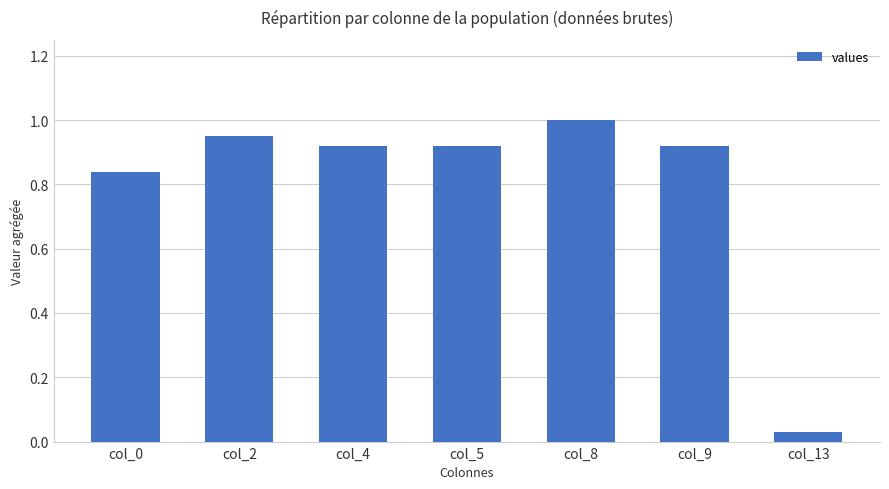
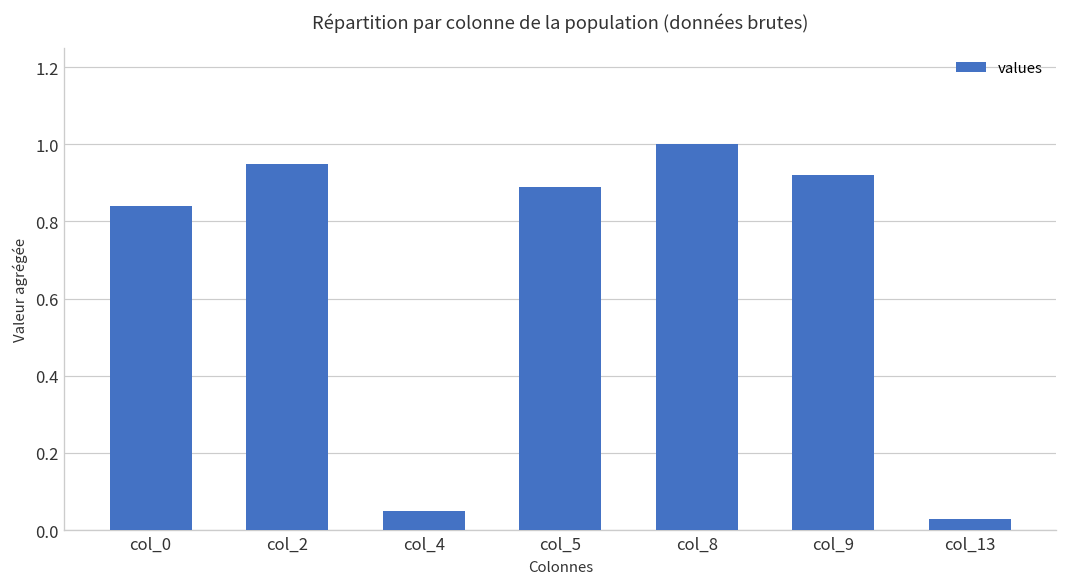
col_4: 0.92 -> 0.05
col_5: 0.92 -> 0.89
